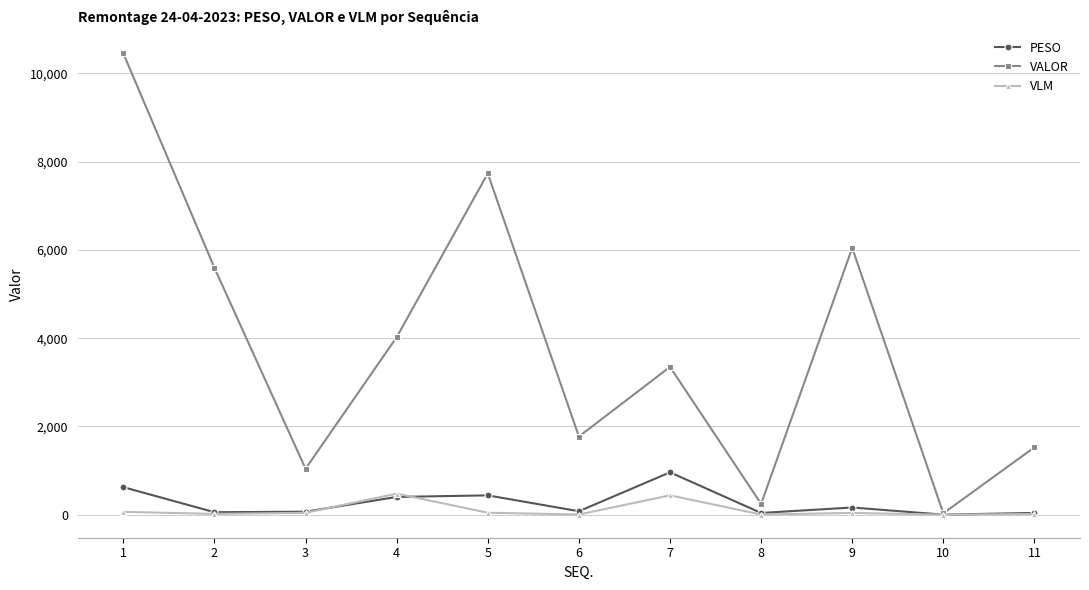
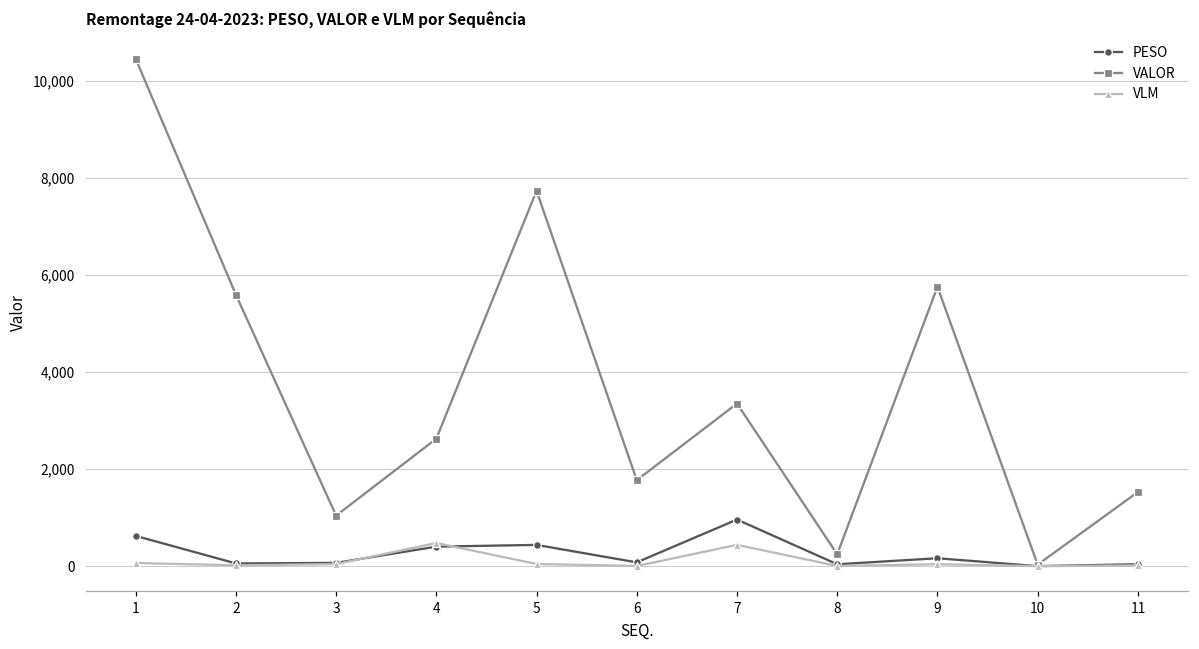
VALOR, 4: 4,000 -> 2,600
VALOR, 9: 6,000 -> 5,800
